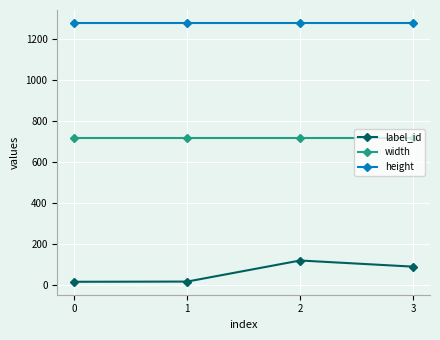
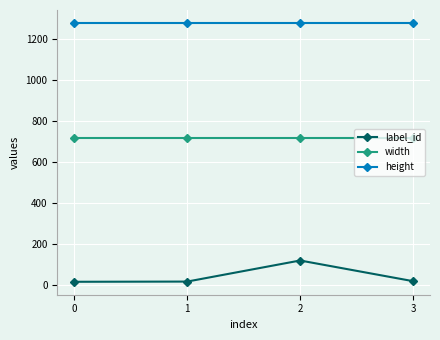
label_id, 3: 90 -> 20
